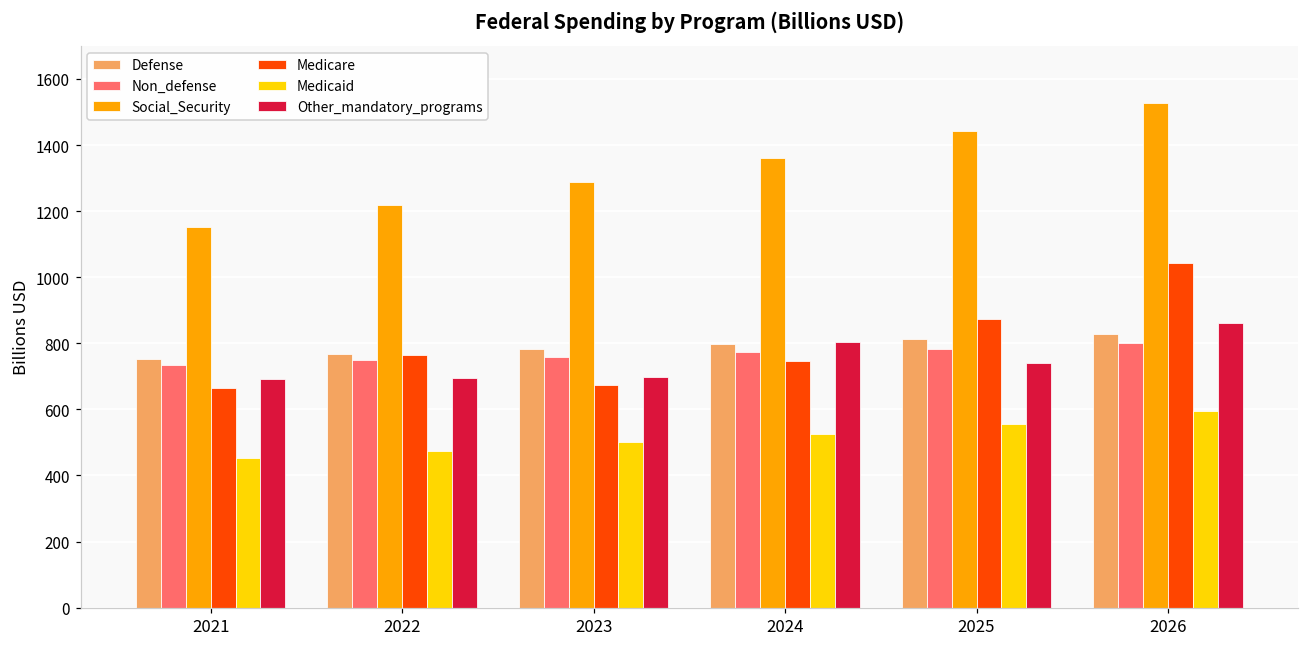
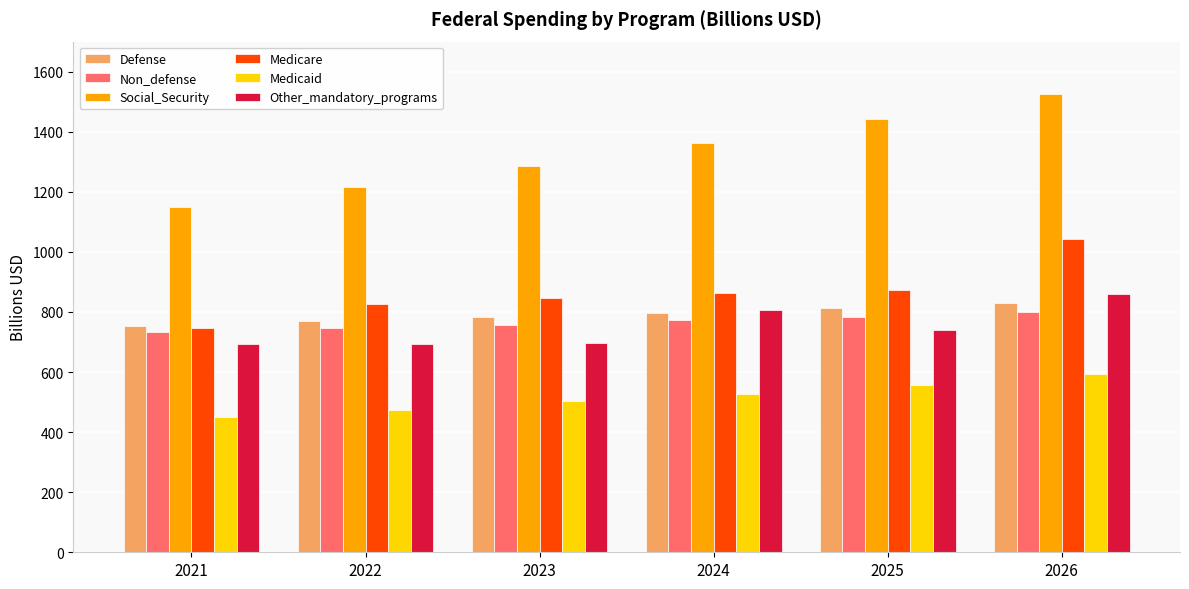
Medicare, 2021: 660 -> 750
Medicare, 2022: 760 -> 830
Medicare, 2023: 670 -> 850
Medicare, 2024: 750 -> 860
